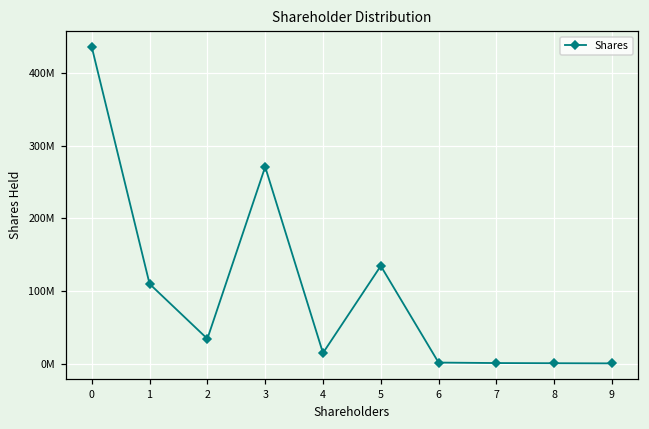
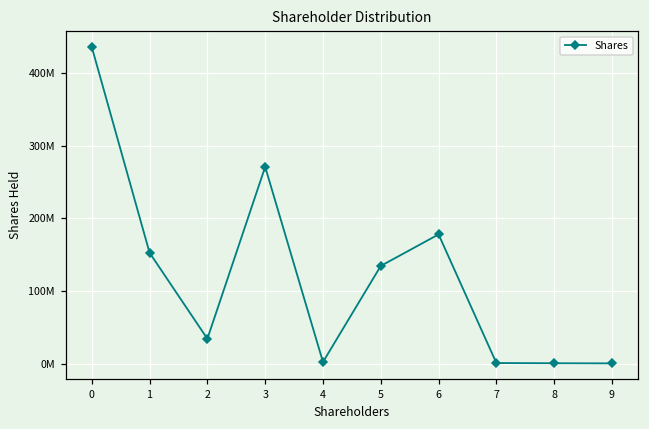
1: 110000000 -> 150000000
4: 10000000 -> 0
6: 0 -> 180000000
